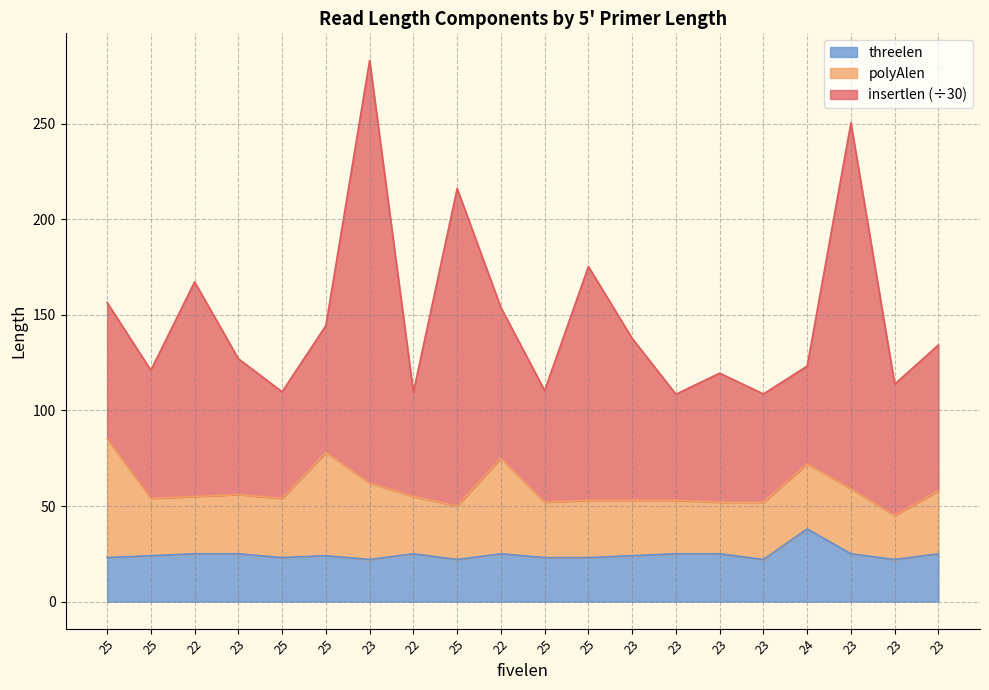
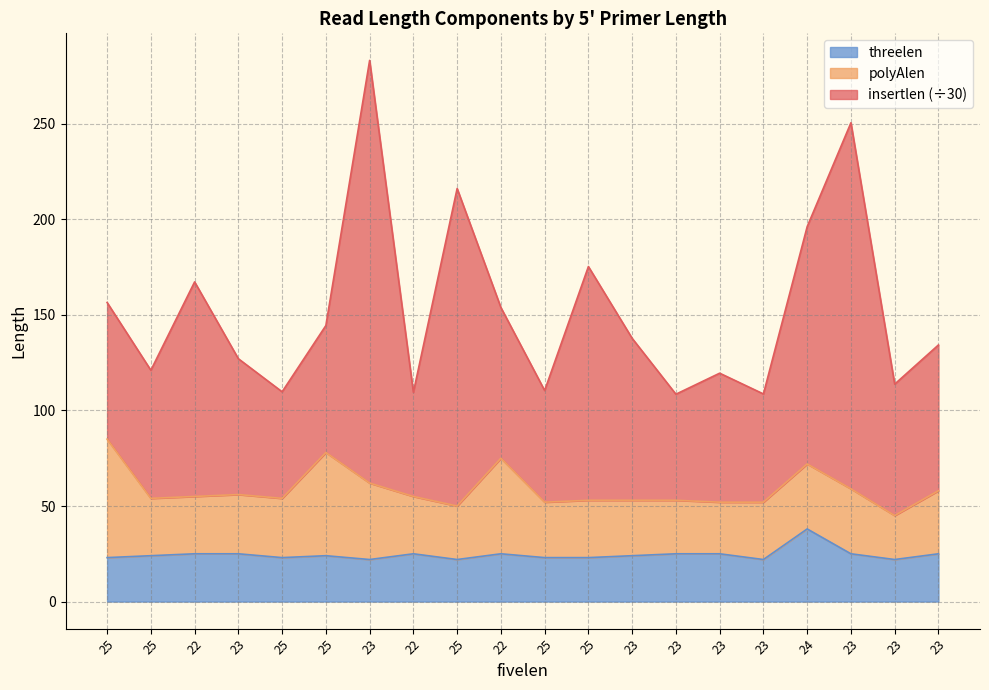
insertlen (÷30), 24: 51 -> 124
